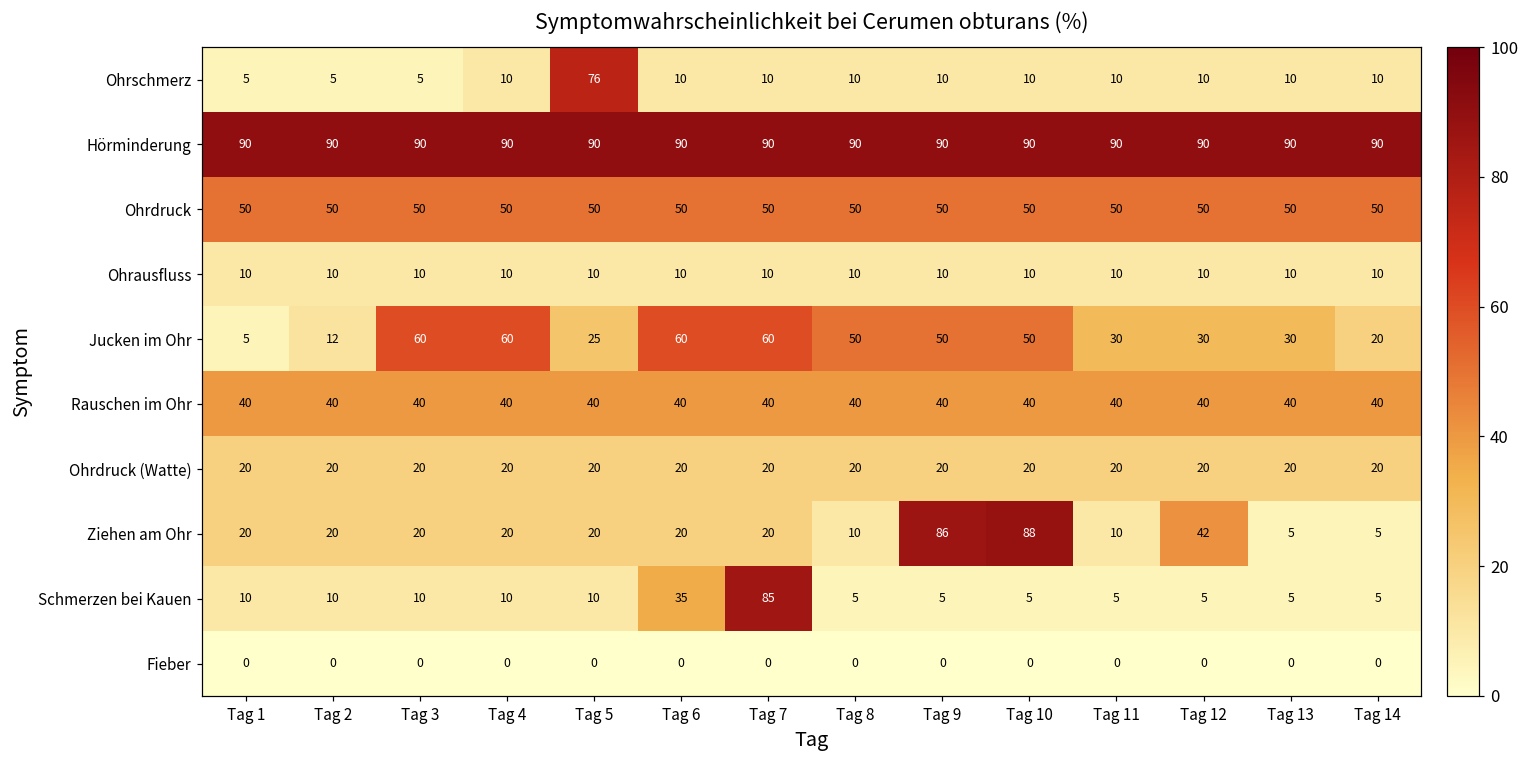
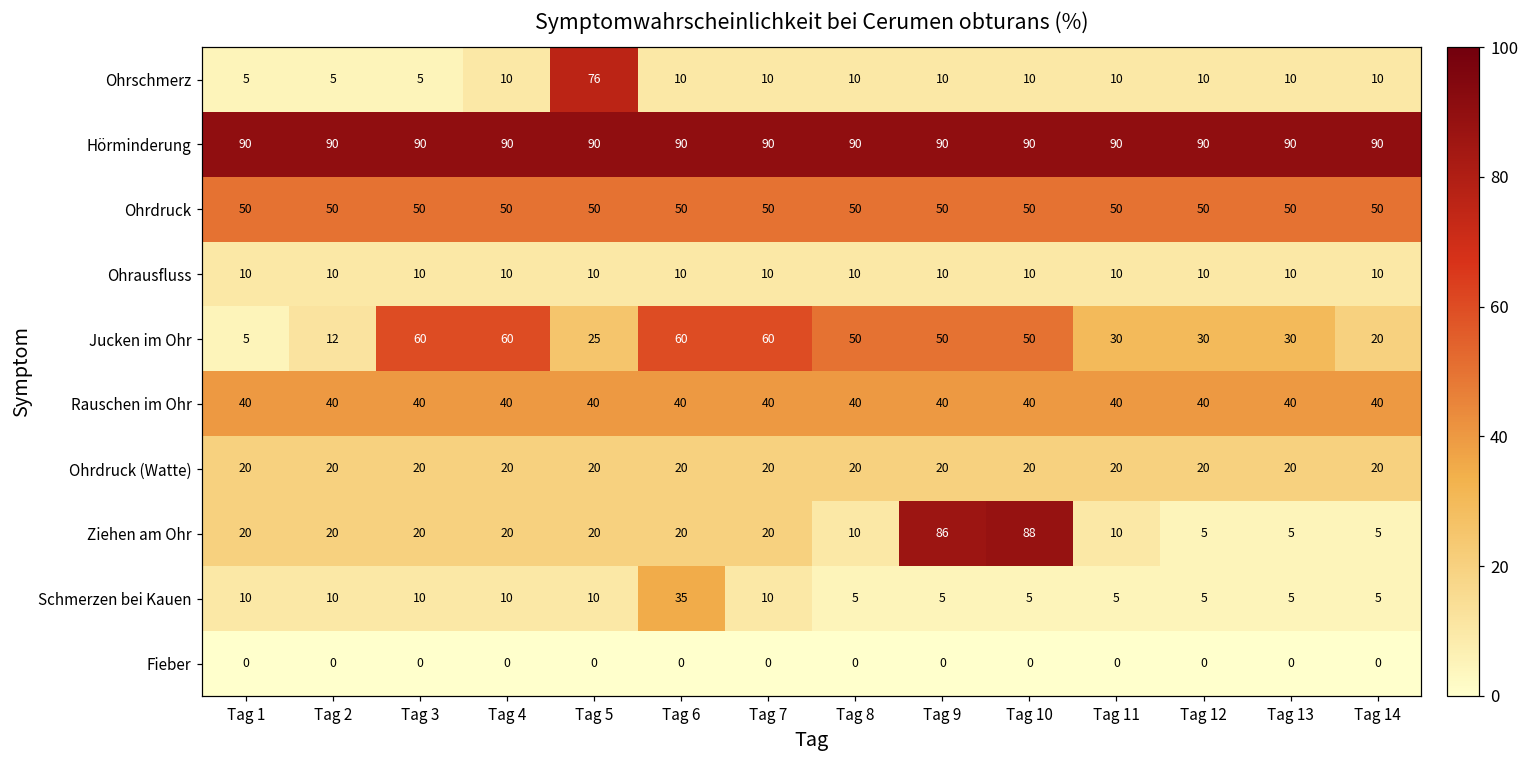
Ziehen am Ohr, Tag 12: 42 -> 5
Schmerzen bei Kauen, Tag 7: 85 -> 10
